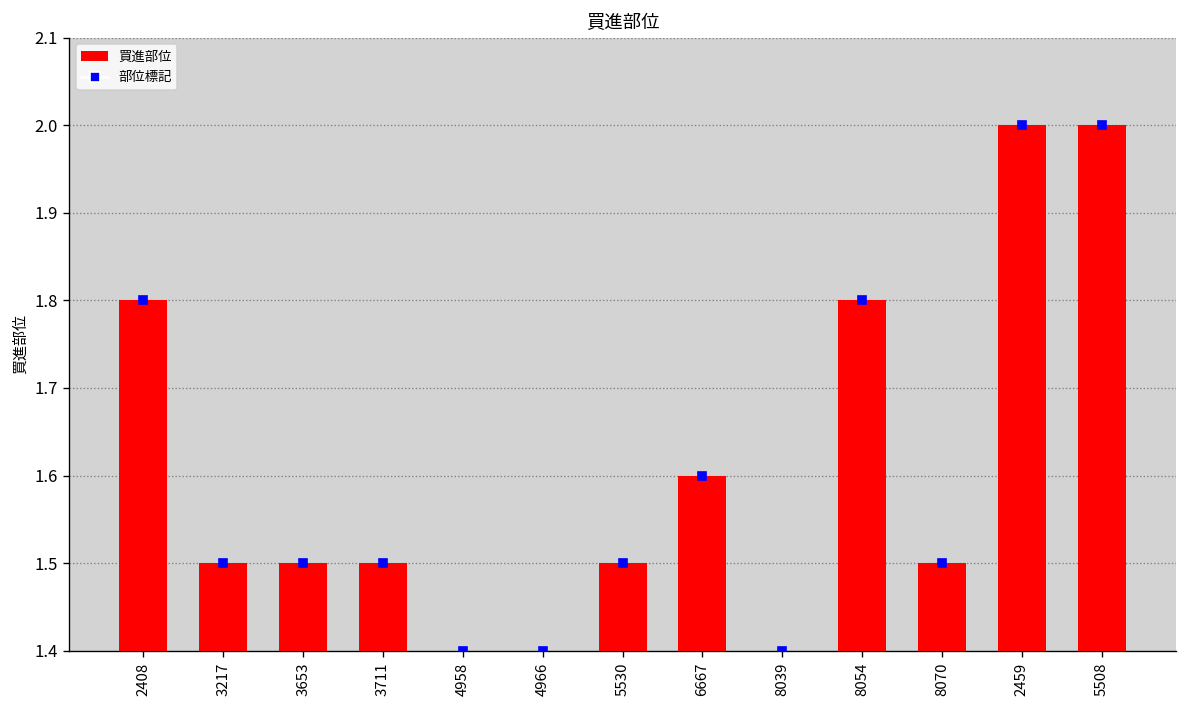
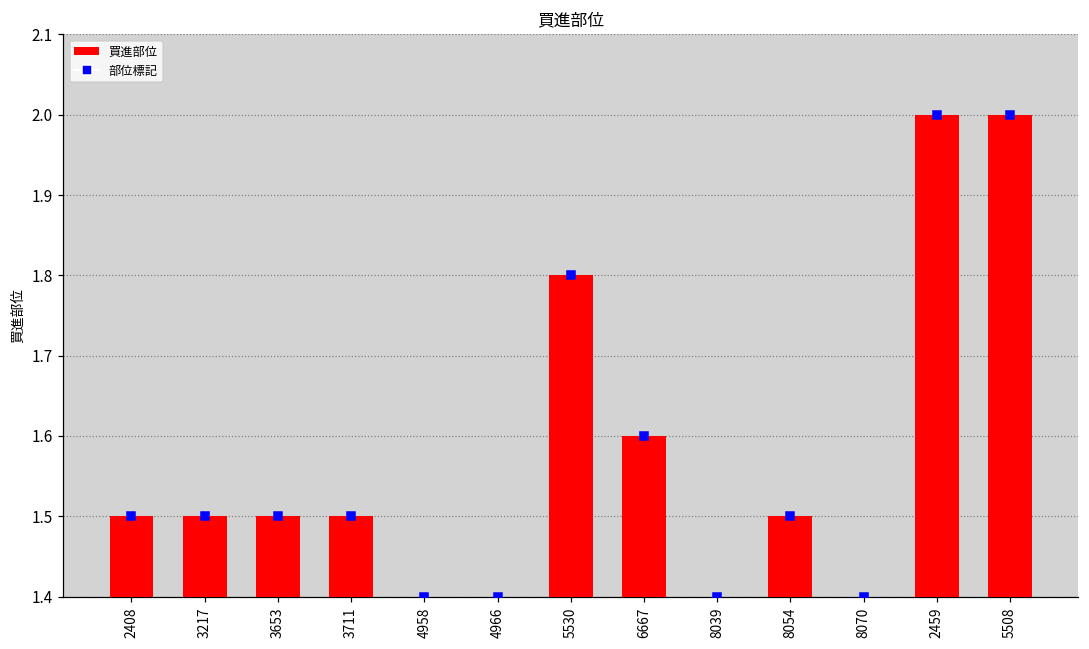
買進部位, 2408: 1.8 -> 1.5
買進部位, 5530: 1.5 -> 1.8
買進部位, 8054: 1.8 -> 1.5
買進部位, 8070: 1.5 -> 1.4
